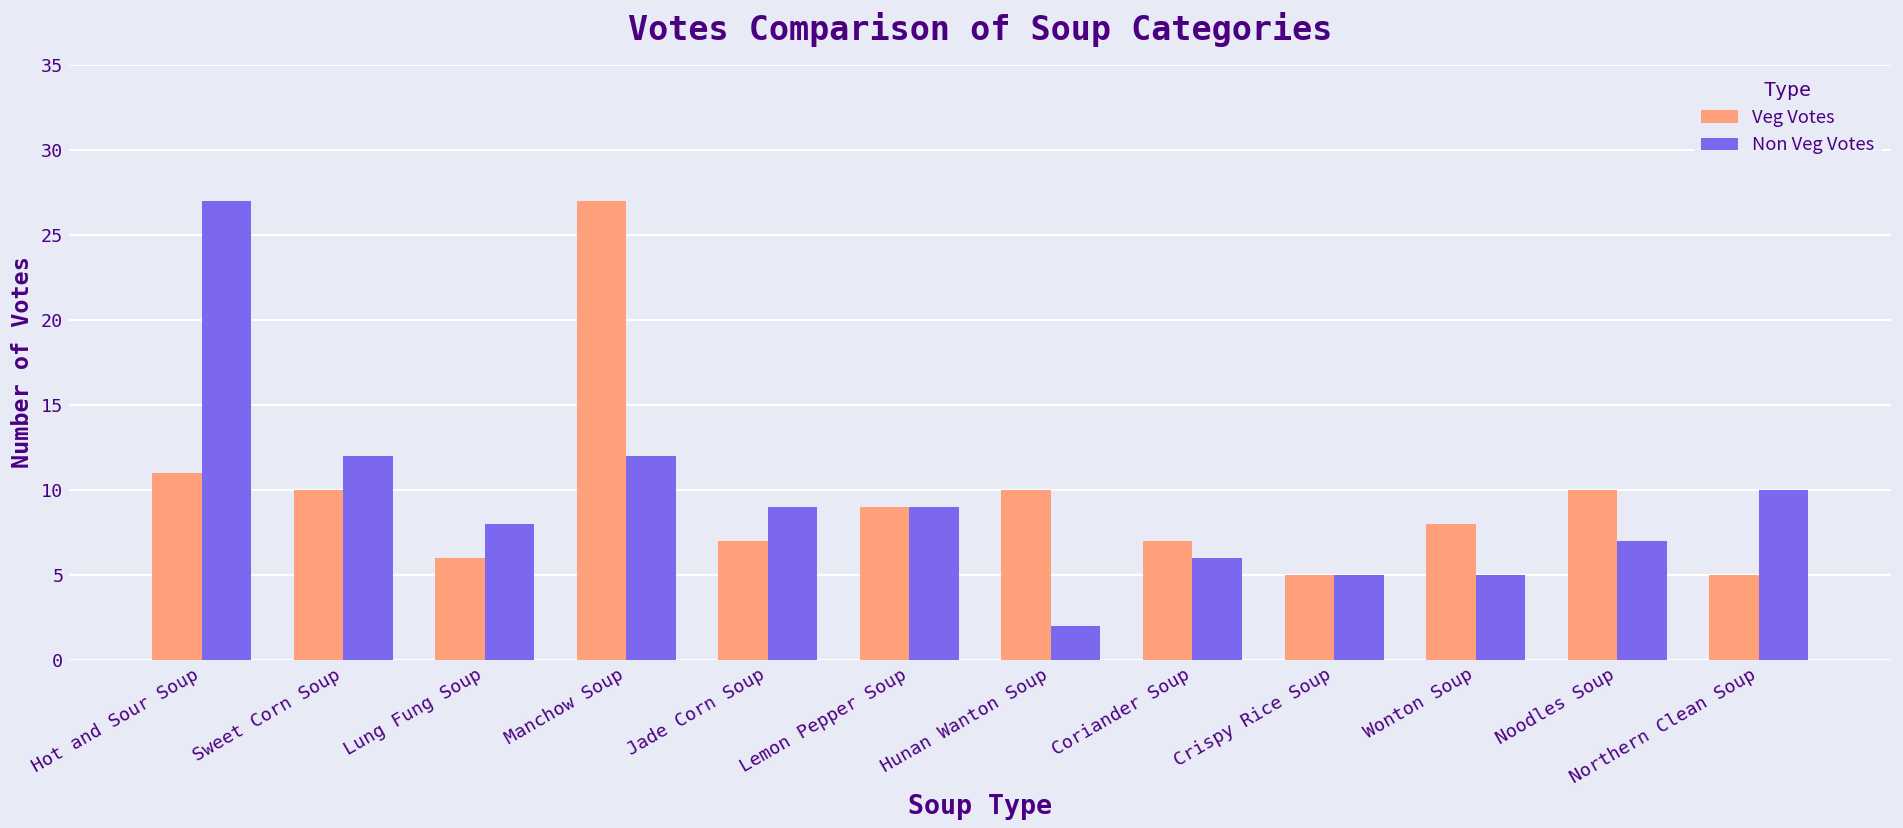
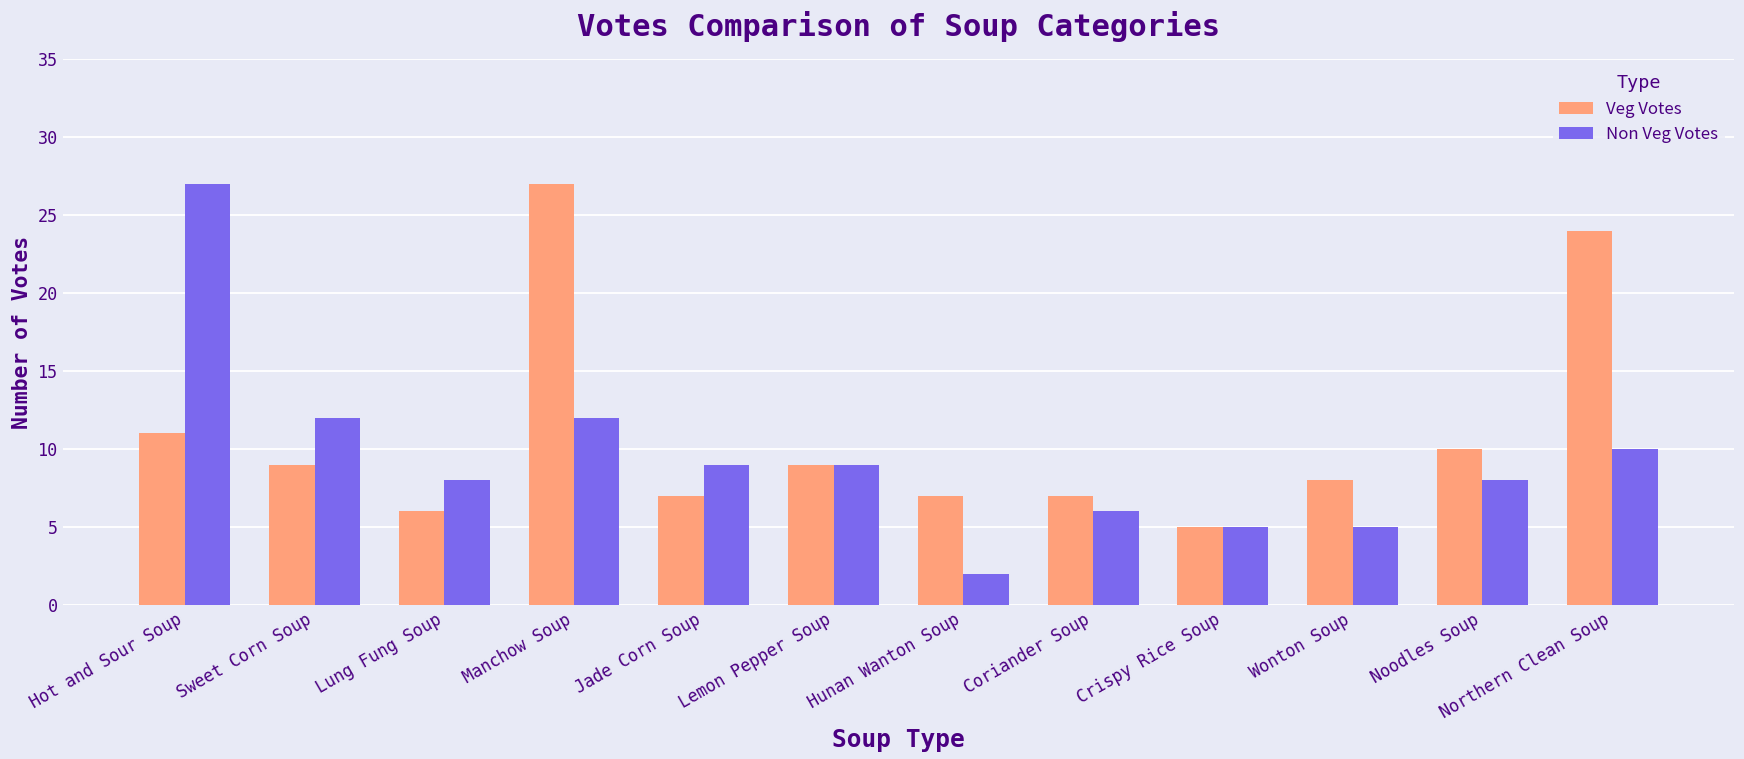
Veg Votes, Sweet Corn Soup: 10 -> 9
Veg Votes, Hunan Wanton Soup: 10 -> 7
Non Veg Votes, Noodles Soup: 7 -> 8
Veg Votes, Northern Clean Soup: 5 -> 24
